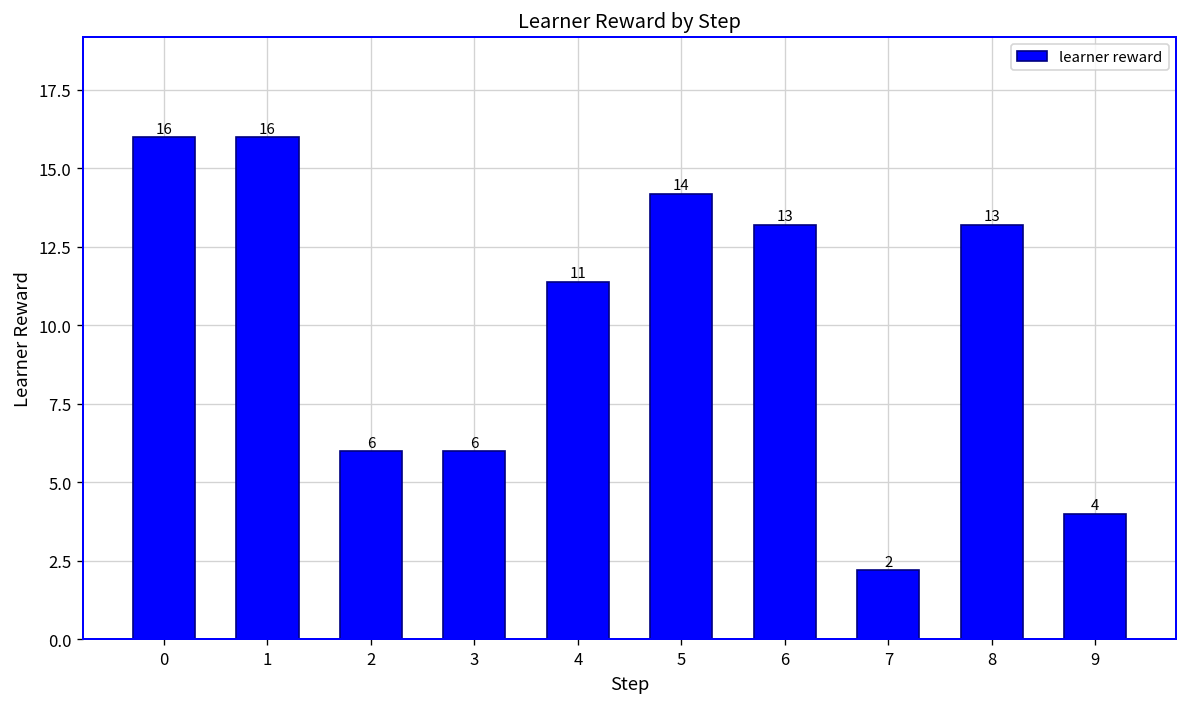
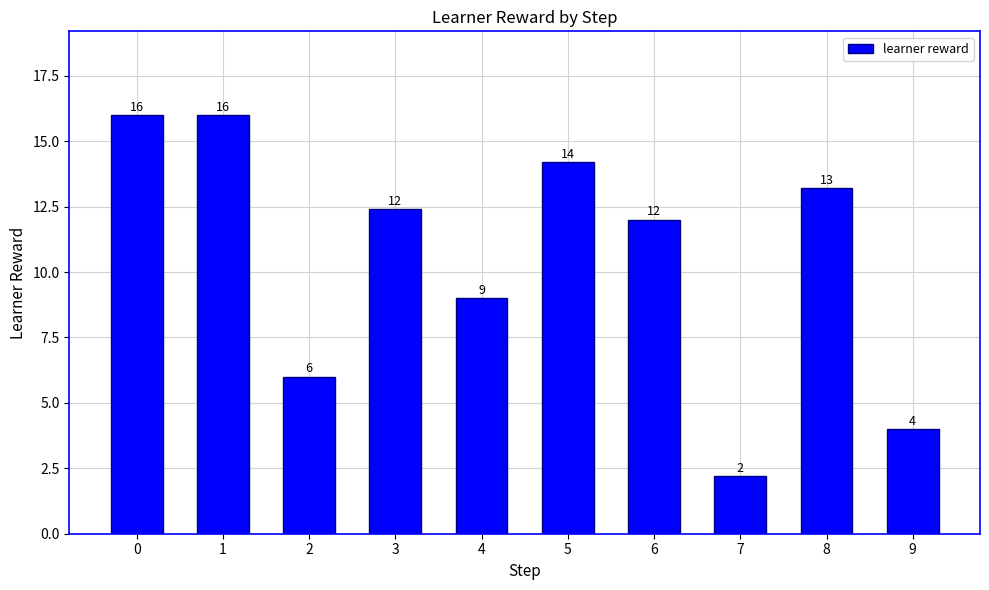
3: 6 -> 12
4: 11 -> 9
6: 13 -> 12
